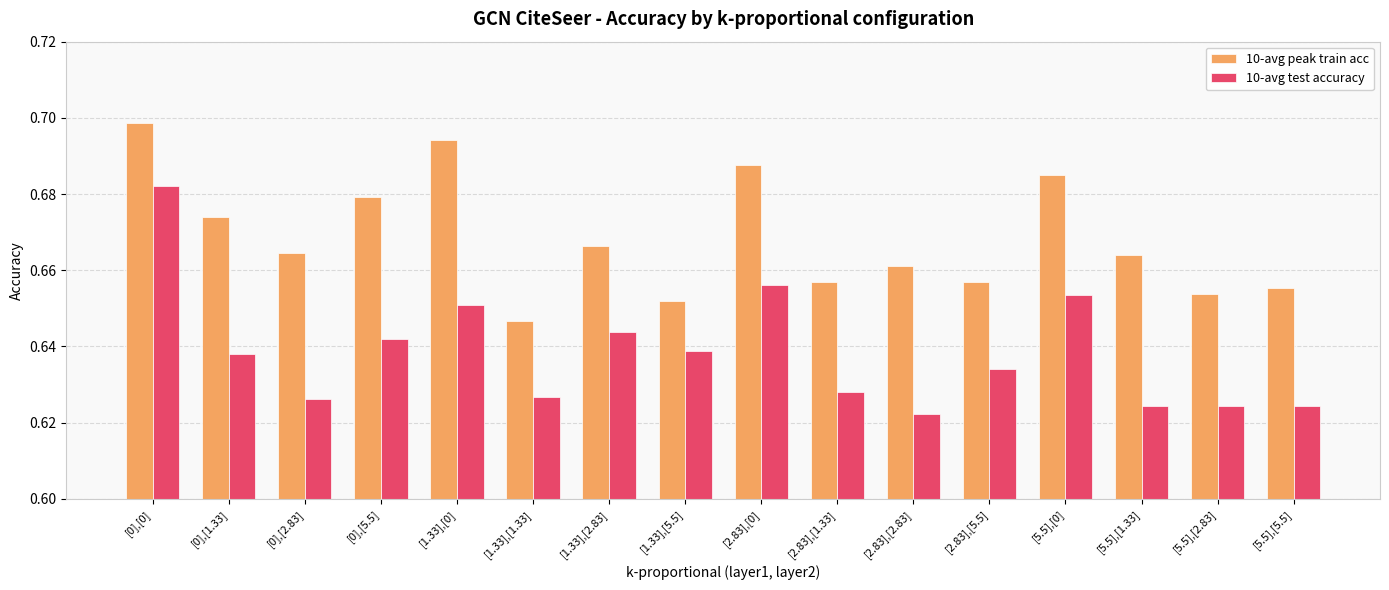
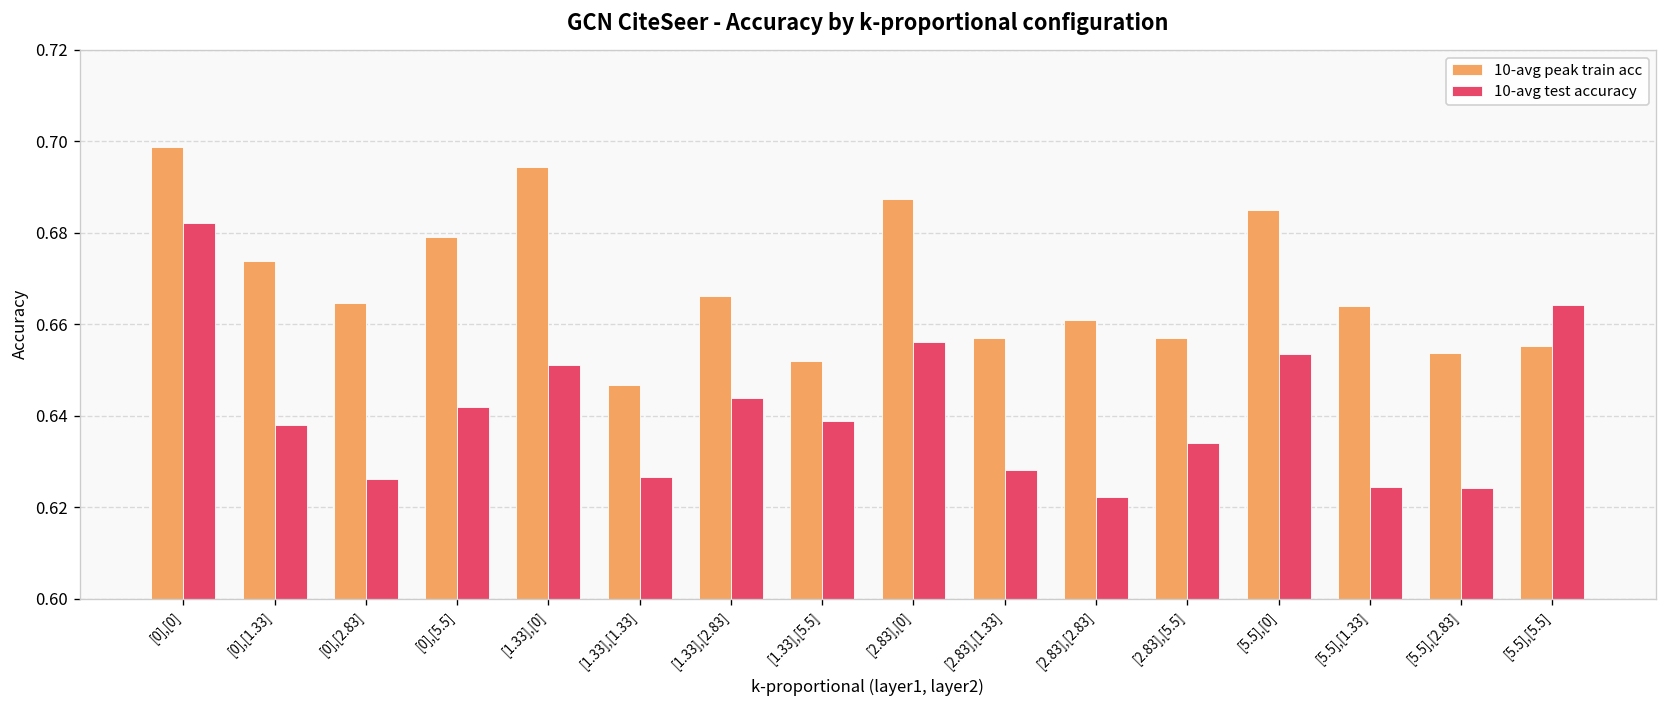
10-avg test accuracy, [5.5],[5.5]: 0.625 -> 0.664
